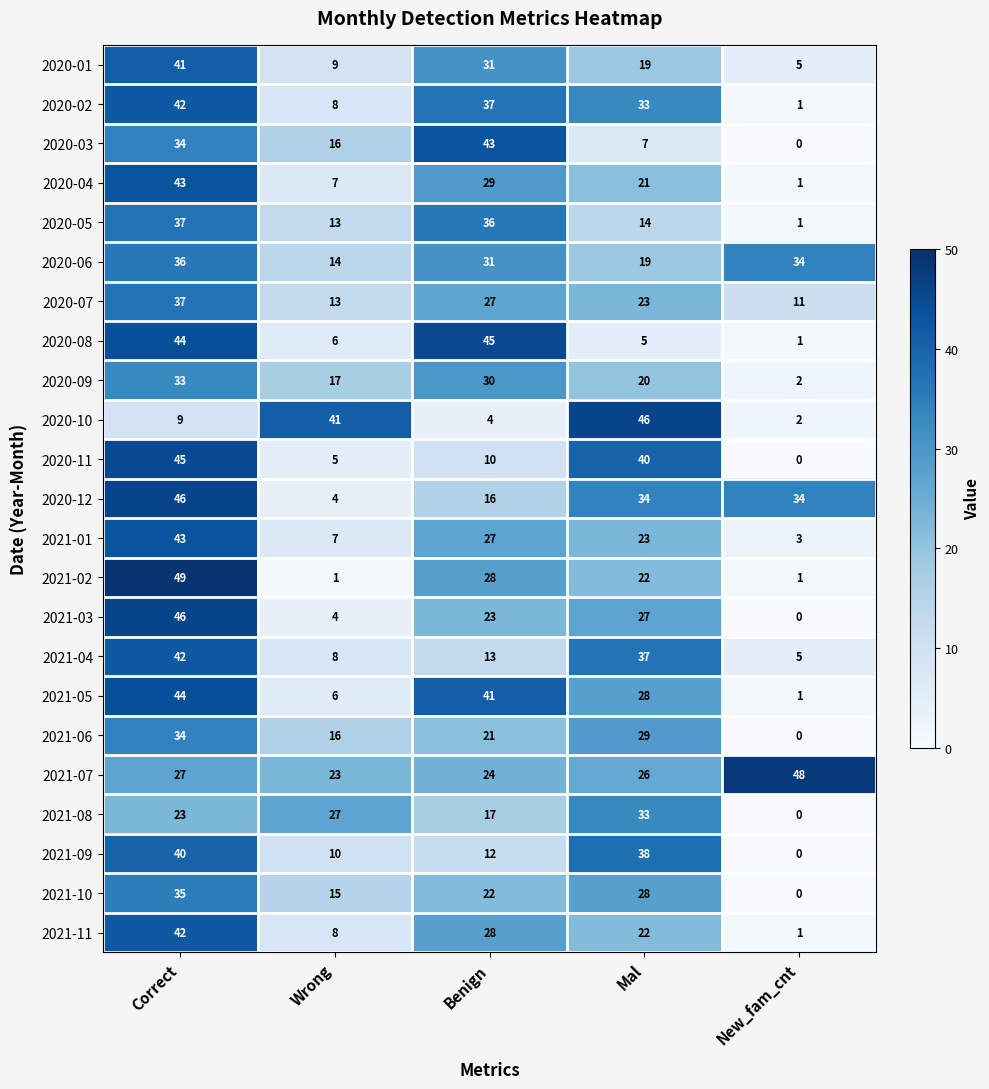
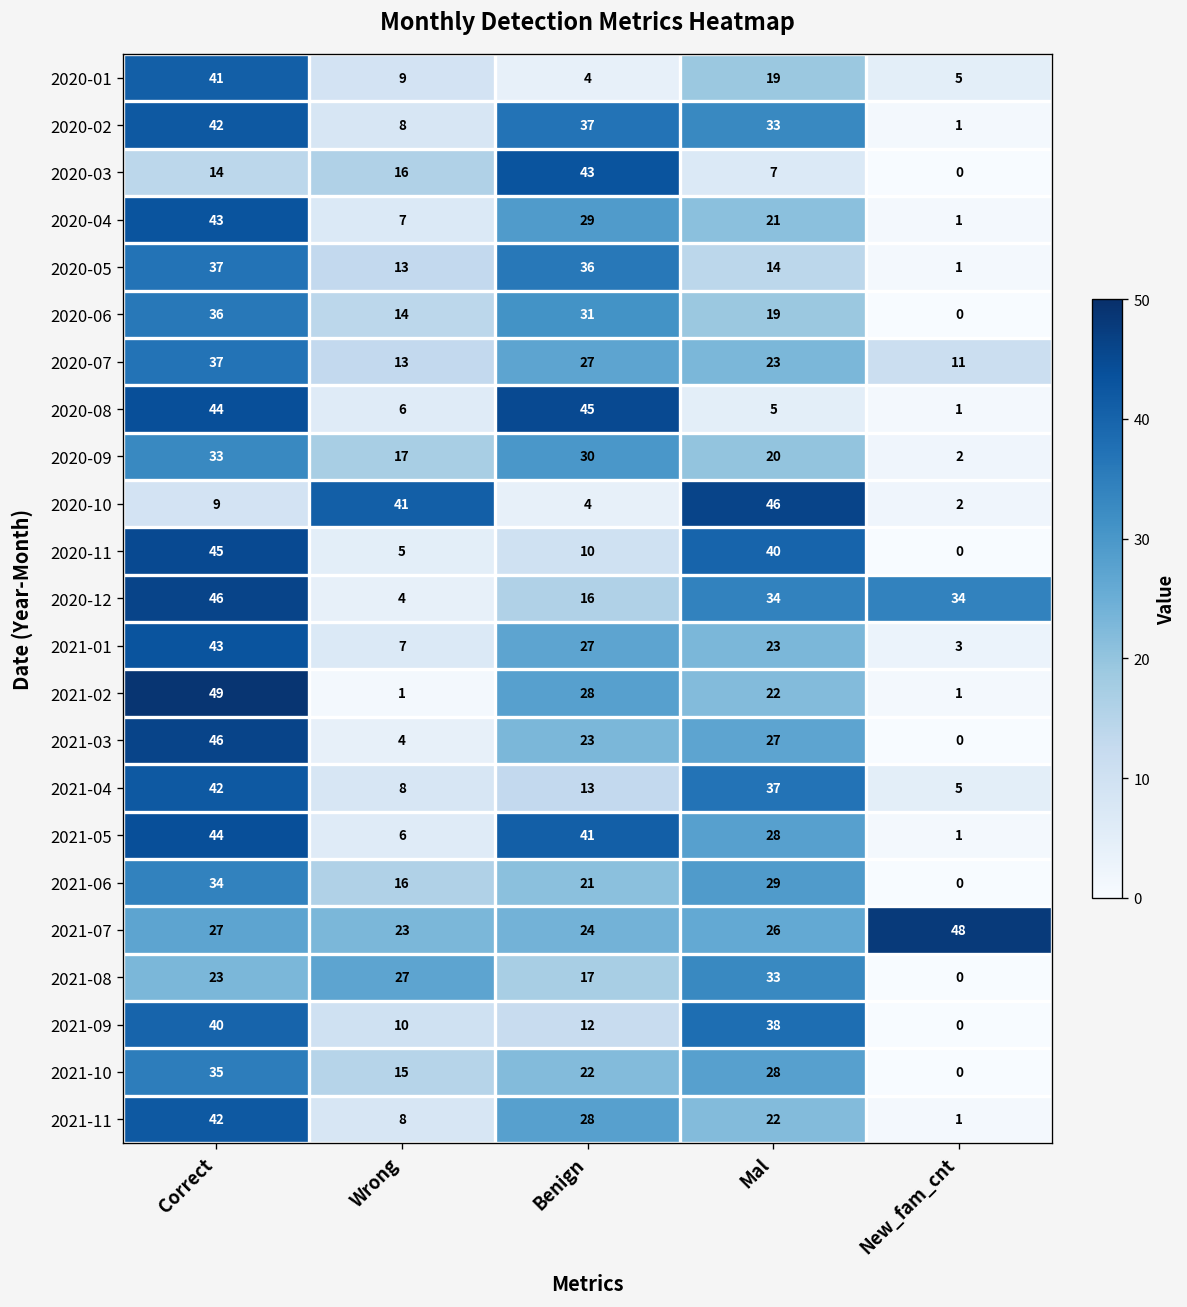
2020-01, Benign: 31 -> 4
2020-03, Correct: 34 -> 14
2020-06, New_fam_cnt: 34 -> 0
